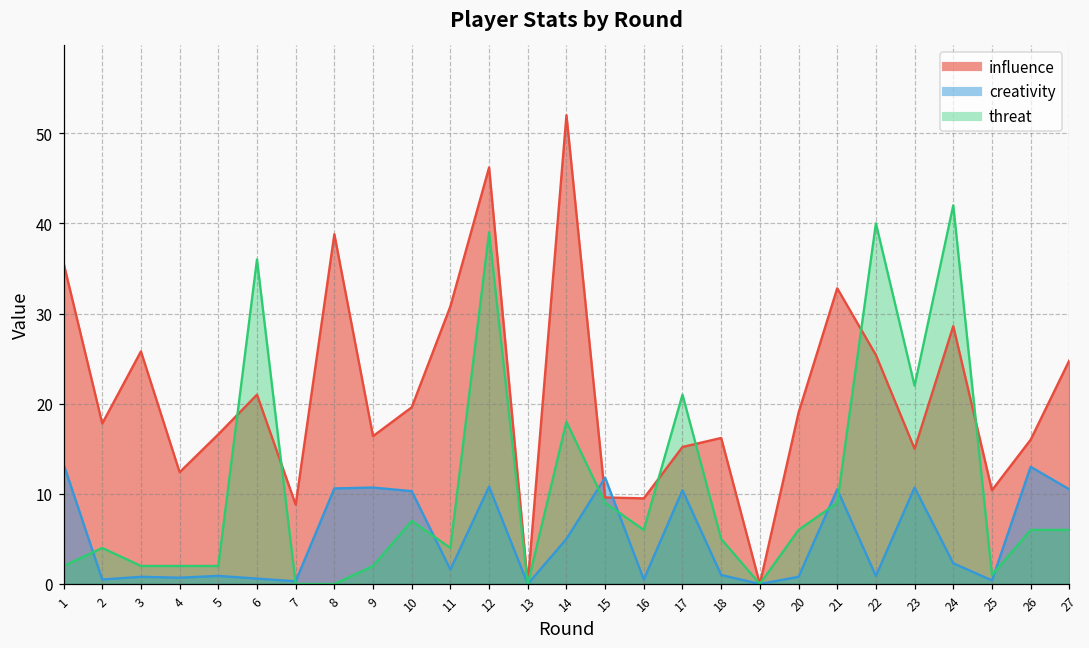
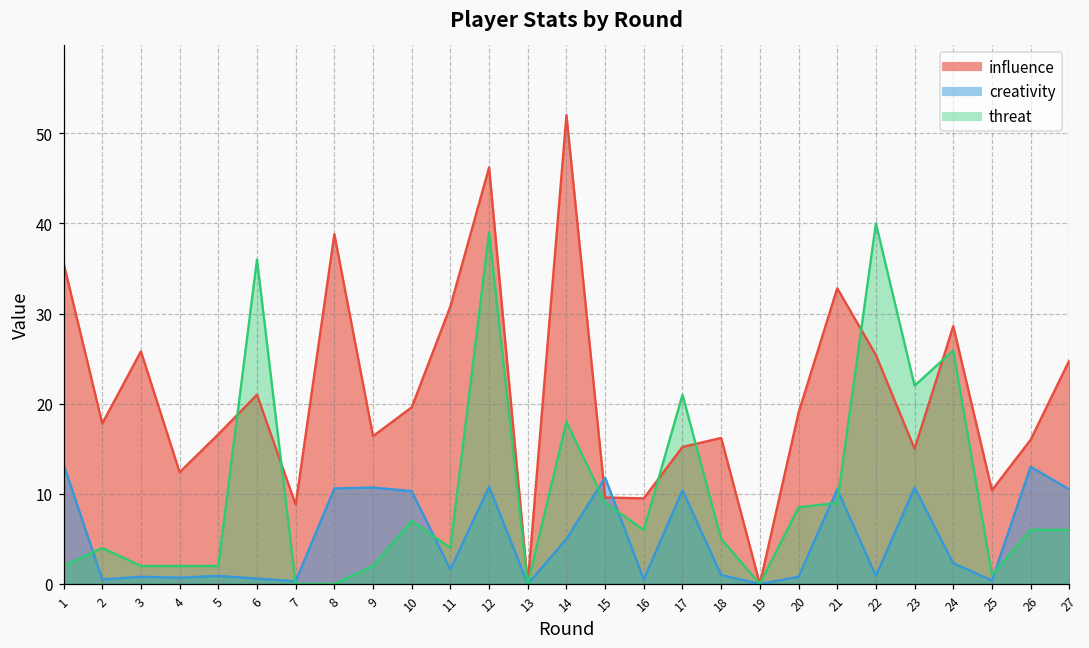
threat, 20: 6 -> 9
threat, 24: 42 -> 26
